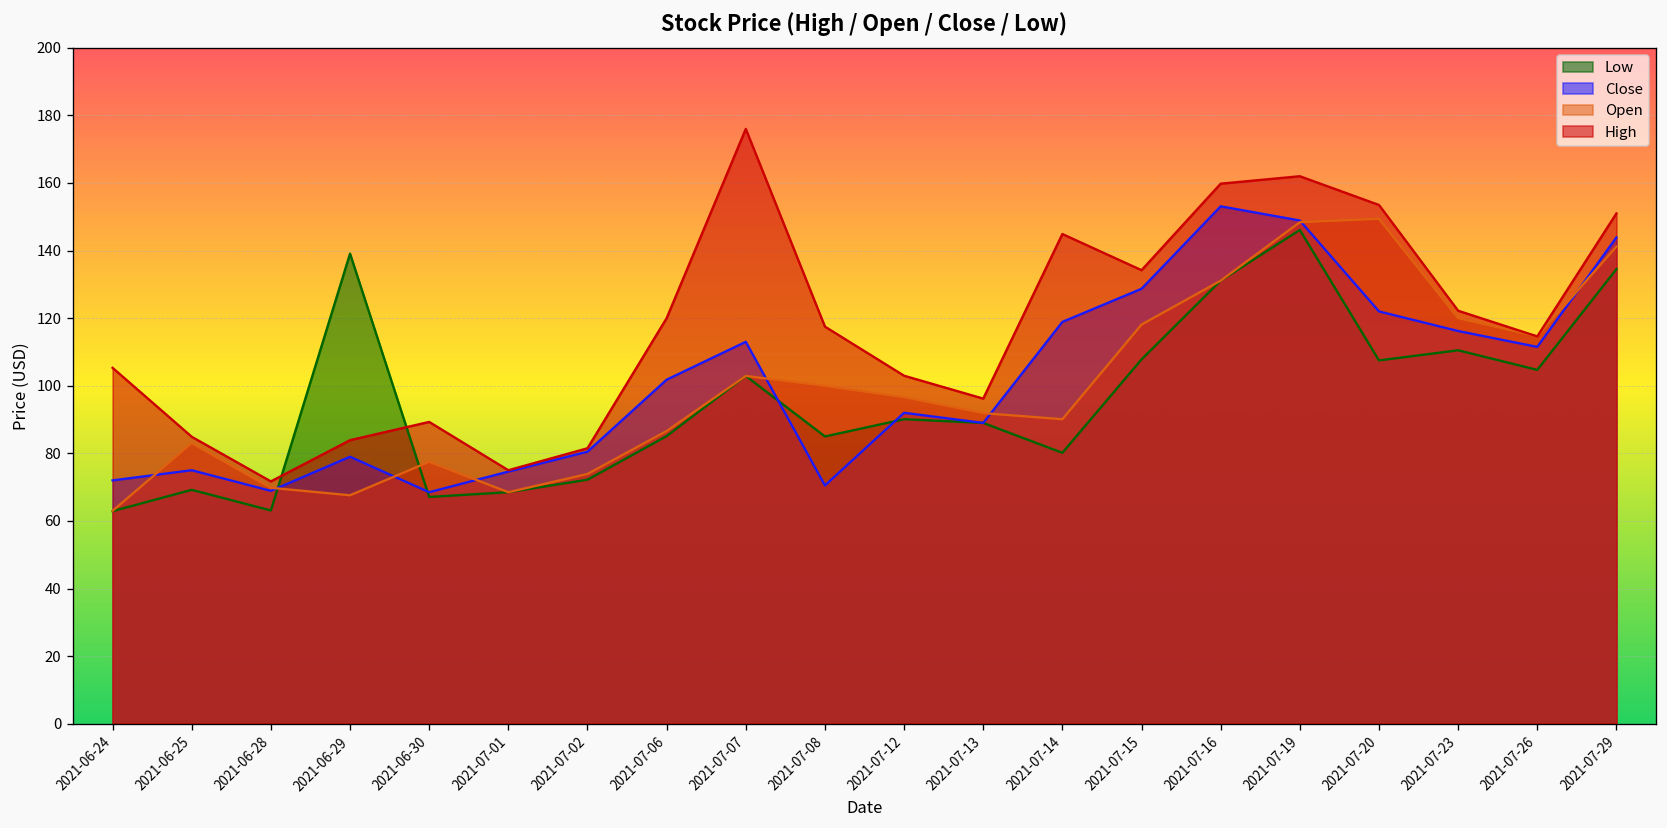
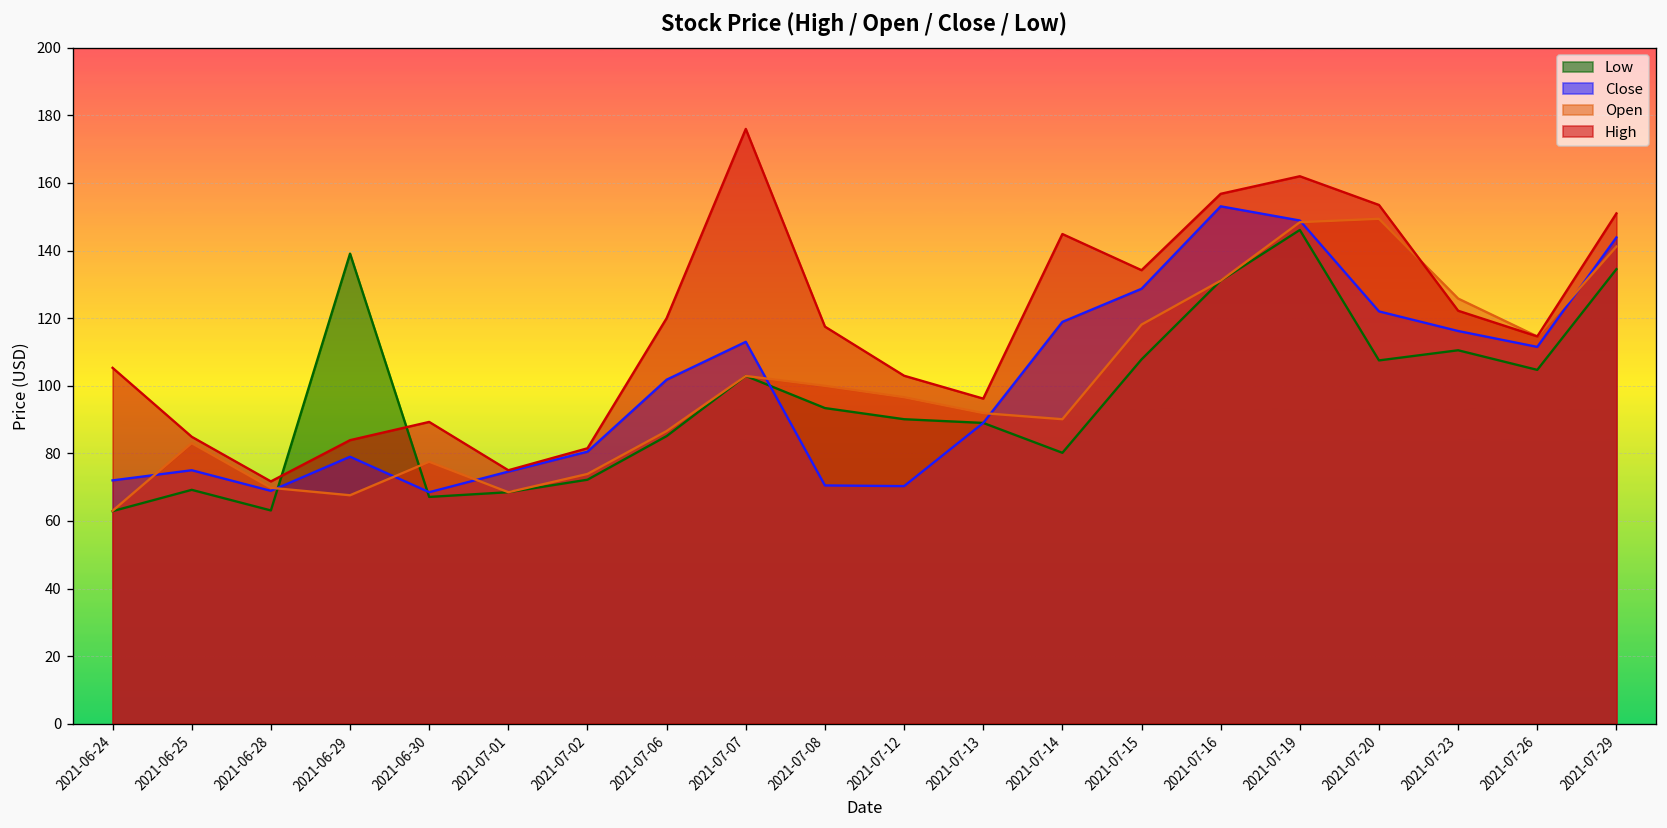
Low, 2021-07-08: 85 -> 93
Close, 2021-07-12: 92 -> 70
High, 2021-07-16: 160 -> 157
Open, 2021-07-23: 120 -> 126
